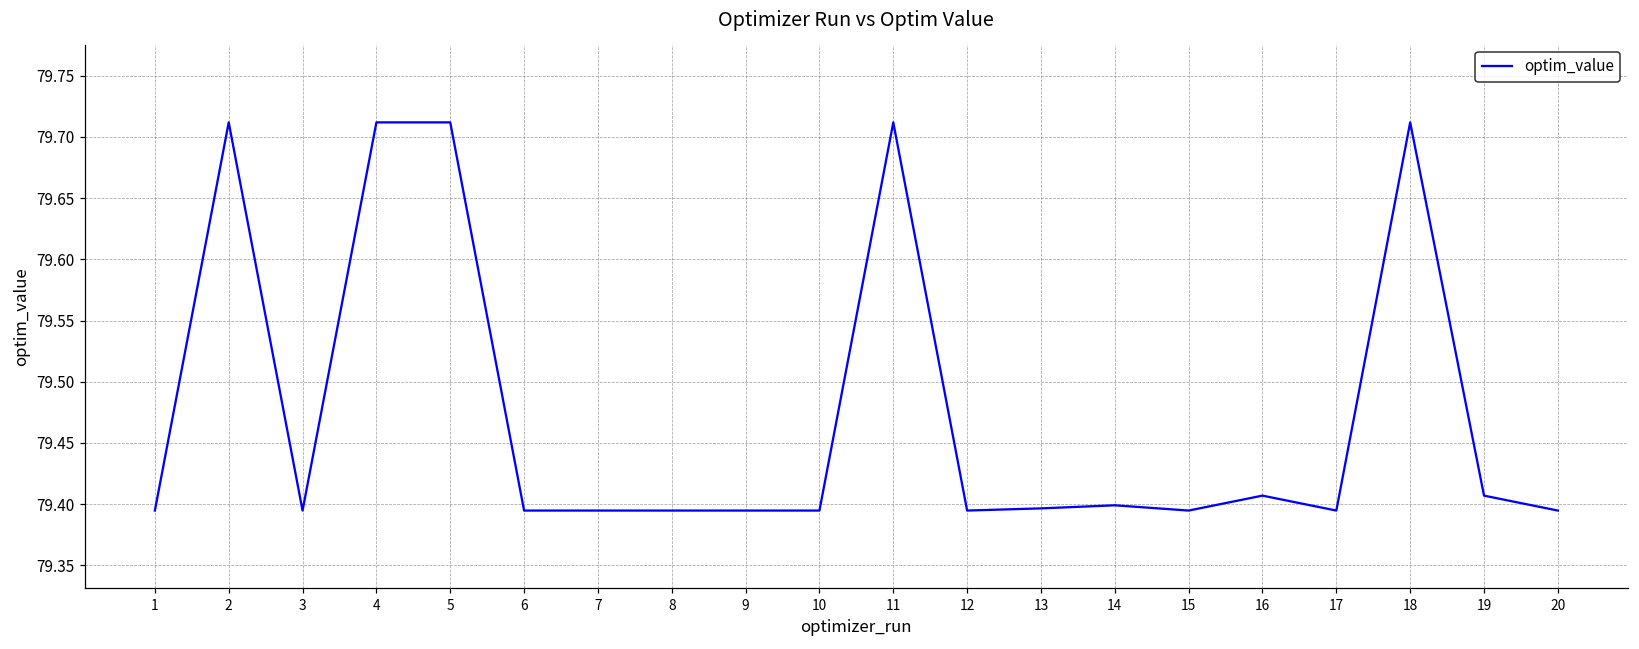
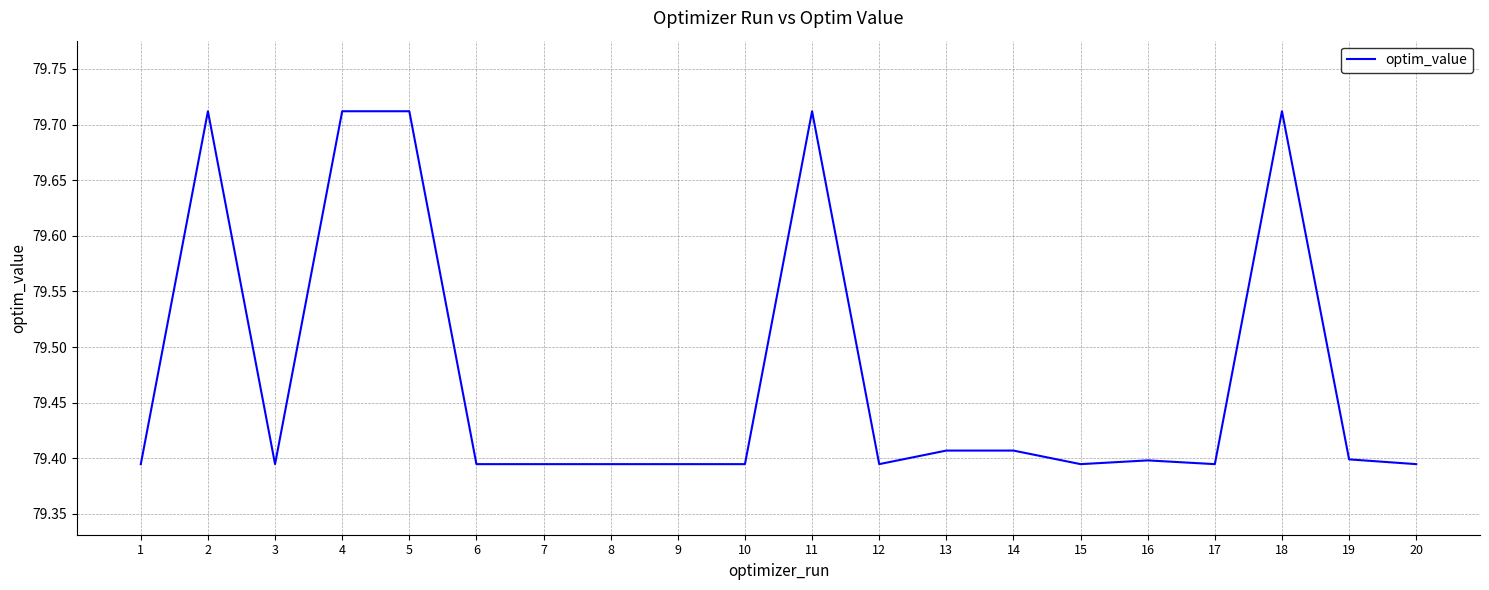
13: 79.397 -> 79.407
14: 79.399 -> 79.407
16: 79.407 -> 79.398
19: 79.407 -> 79.399
